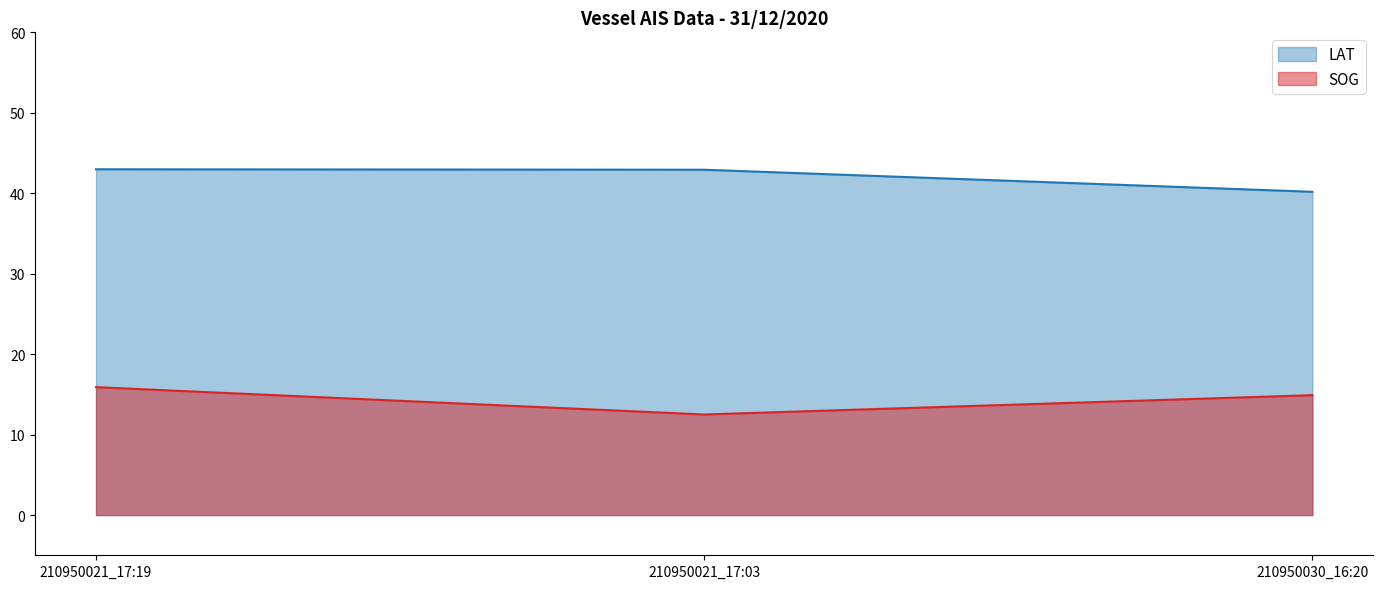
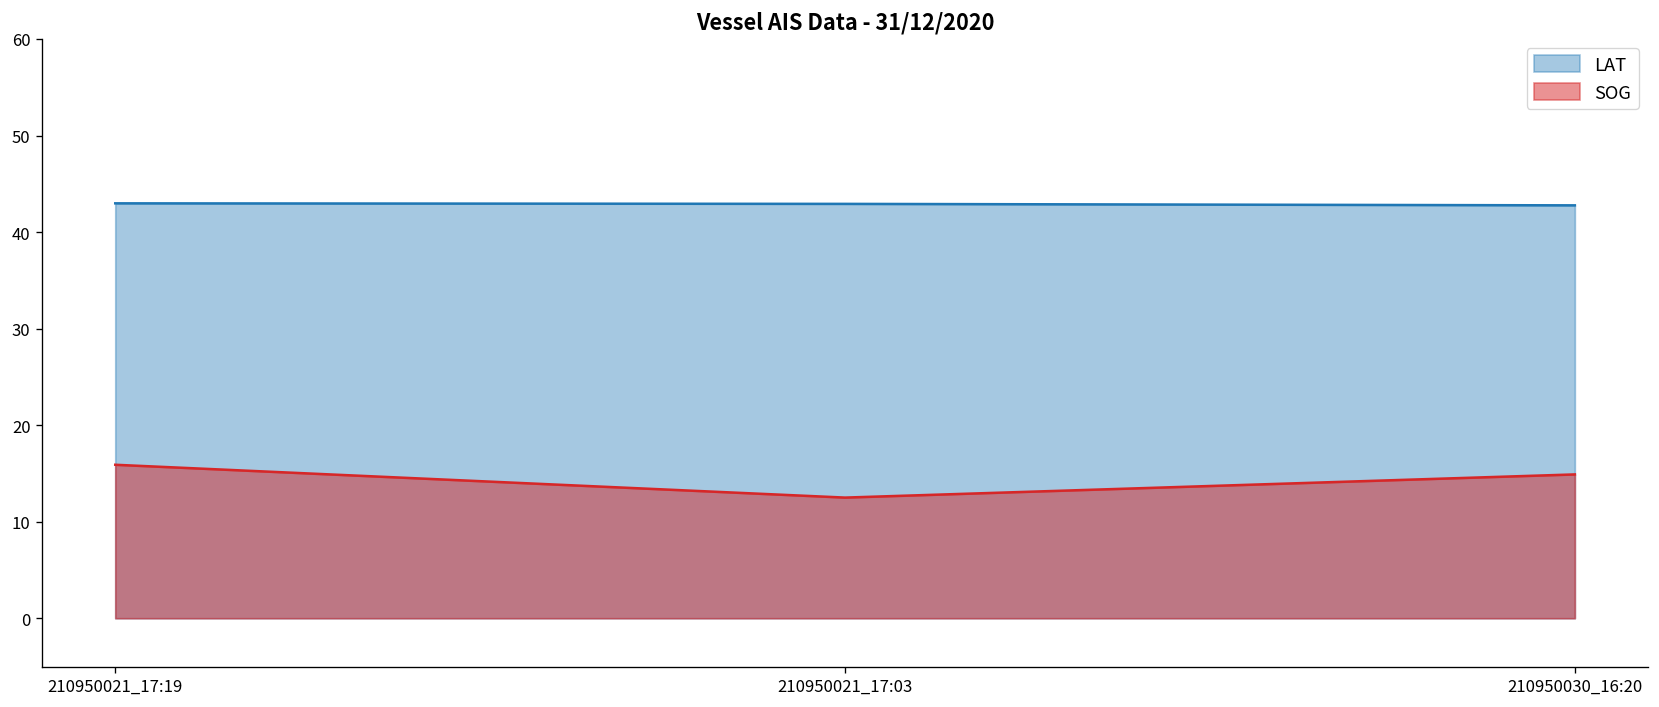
LAT, 210950030_16:20: 40 -> 43
